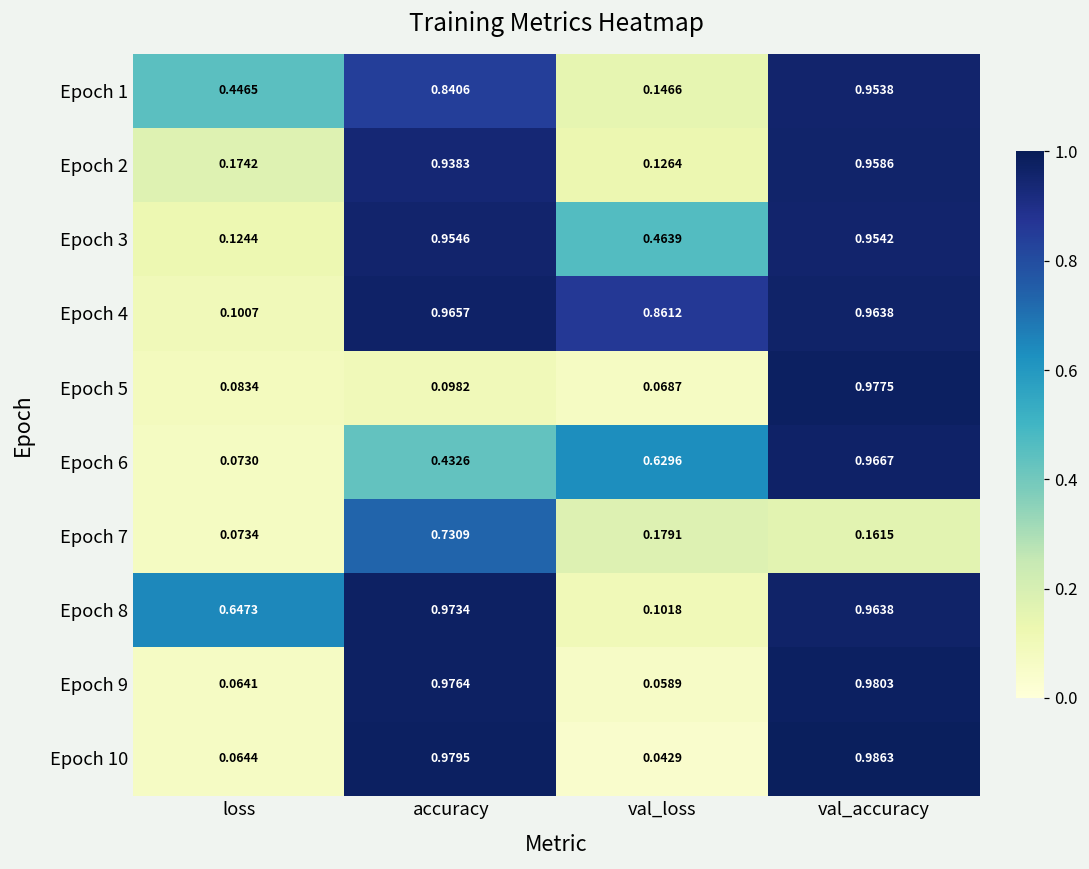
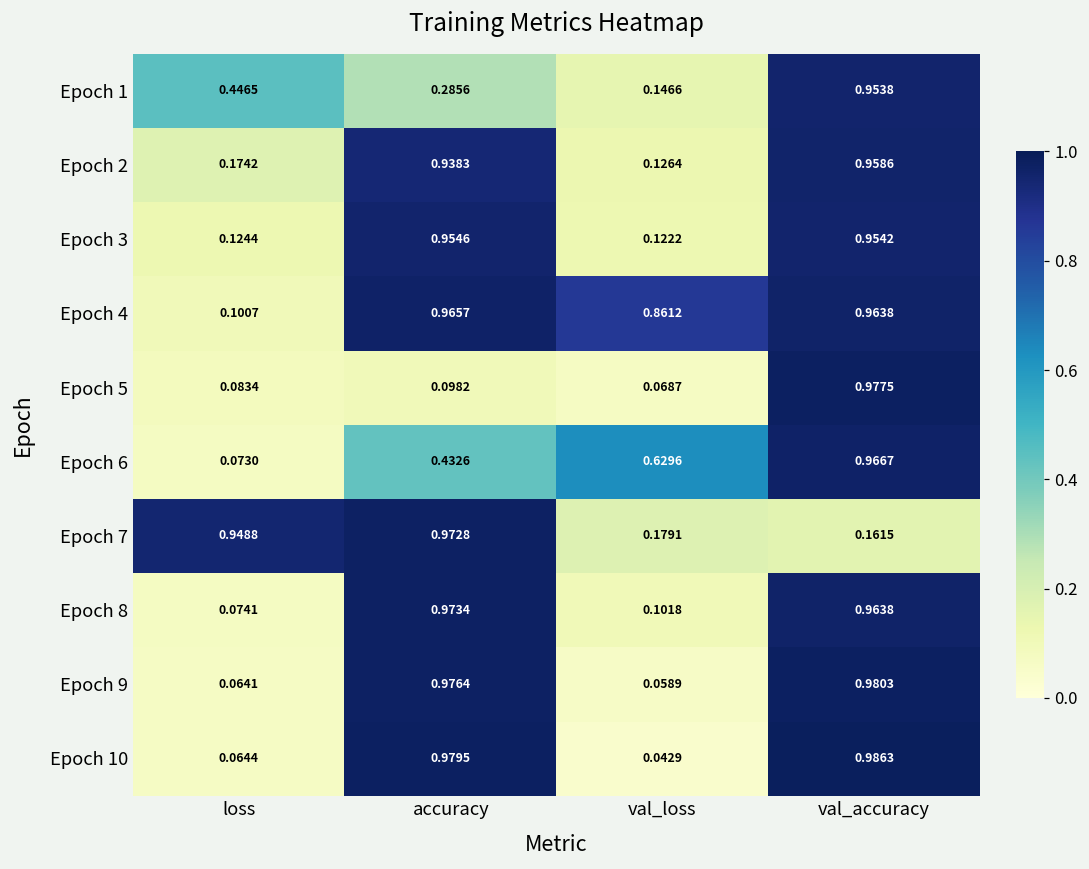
Epoch 1, accuracy: 0.8406 -> 0.2856
Epoch 3, val_loss: 0.4639 -> 0.1222
Epoch 7, loss: 0.0734 -> 0.9488
Epoch 7, accuracy: 0.7309 -> 0.9728
Epoch 8, loss: 0.6473 -> 0.0741
